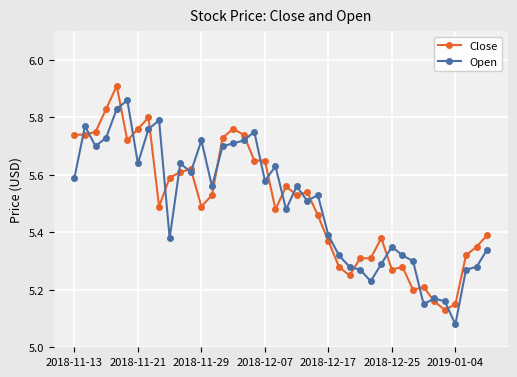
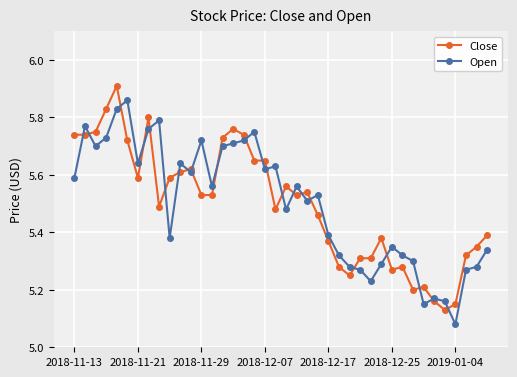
Close, 2018-11-21: 5.76 -> 5.59
Close, 2018-11-29: 5.49 -> 5.53
Open, 2018-12-07: 5.58 -> 5.62
